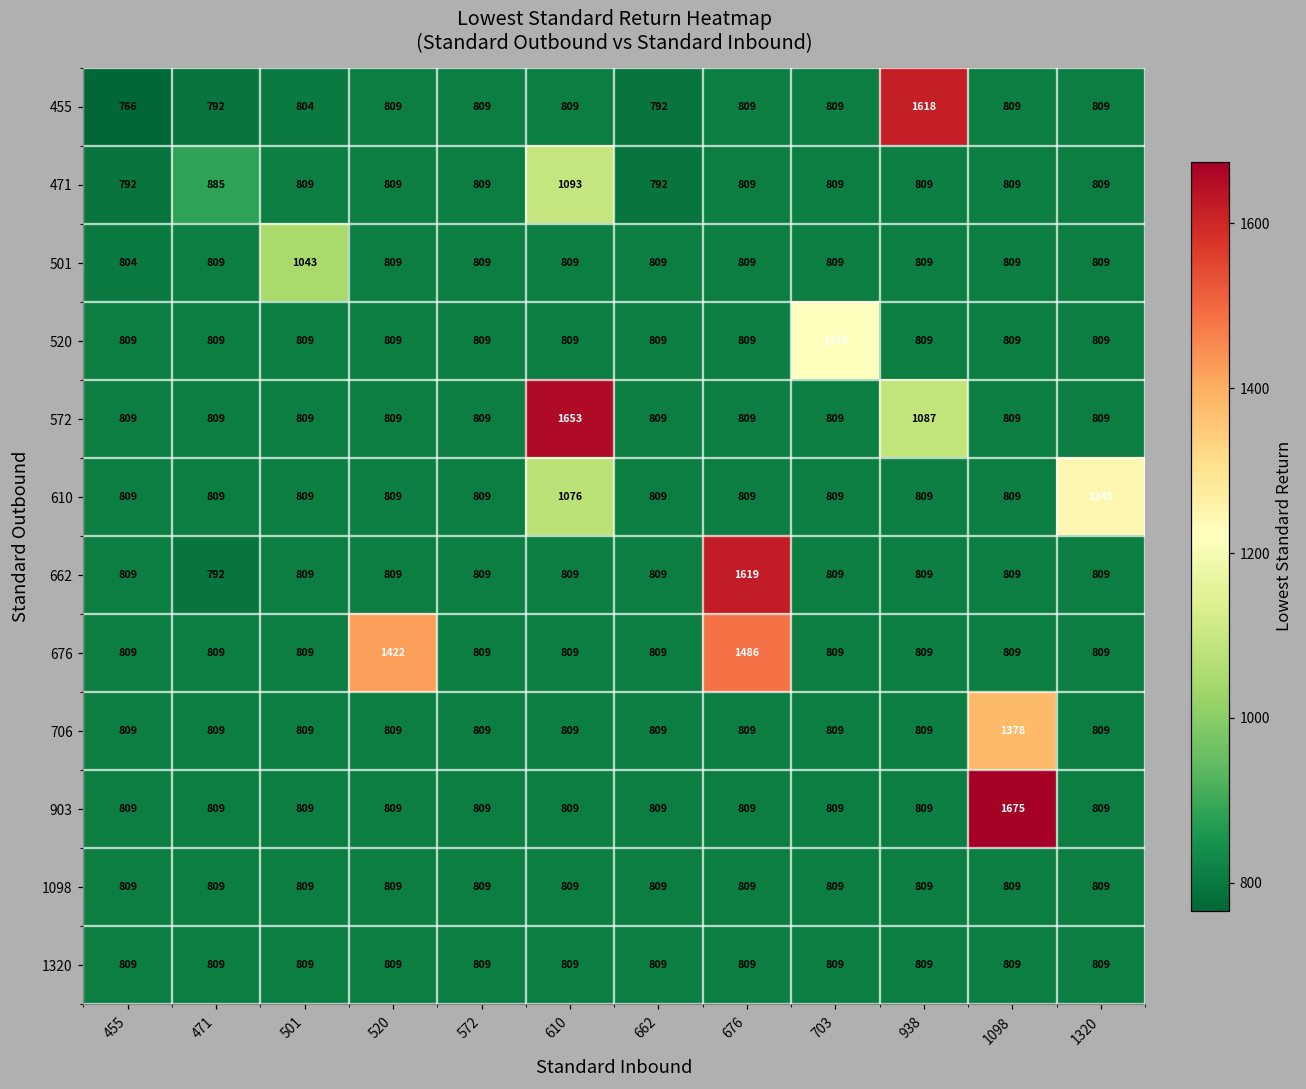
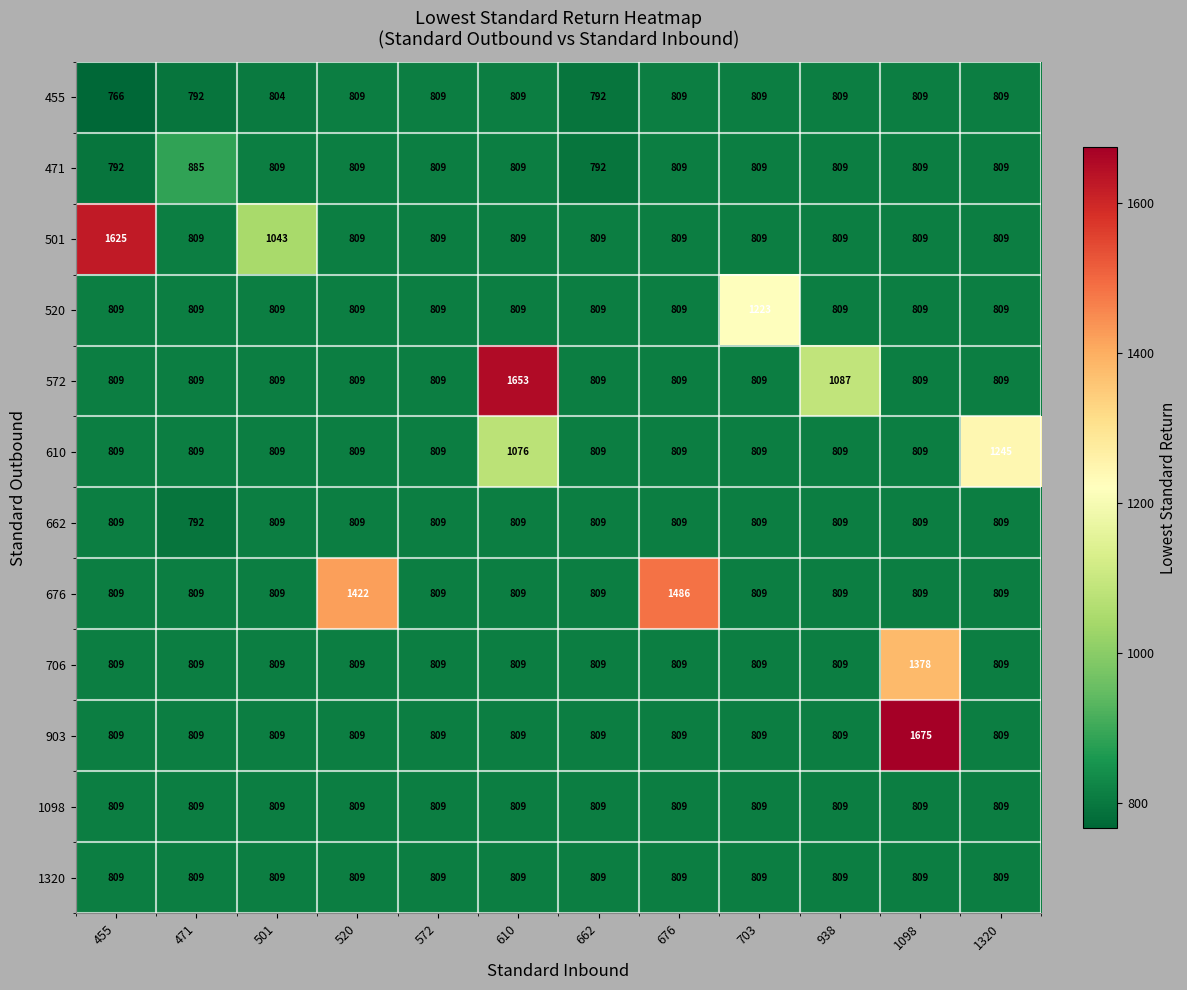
455, 938: 1618 -> 809
471, 610: 1093 -> 809
501, 455: 804 -> 1625
662, 676: 1619 -> 809
